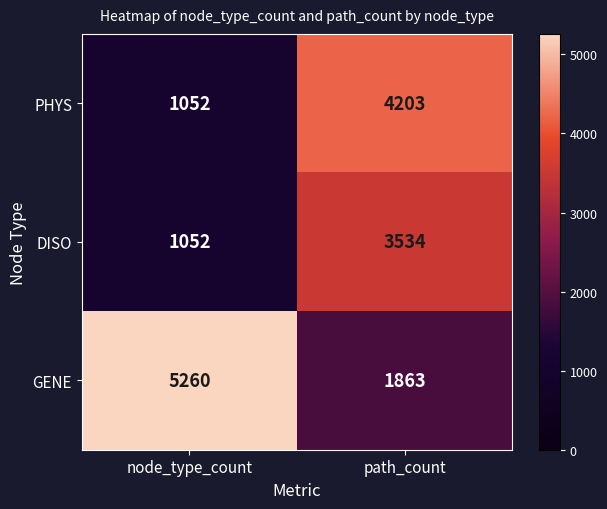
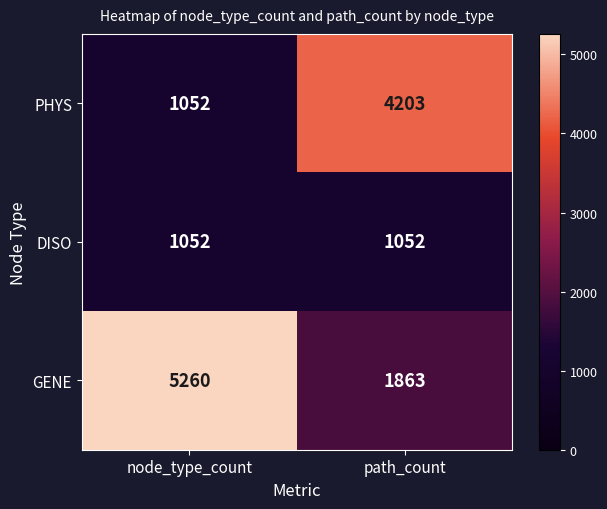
DISO, path_count: 3534 -> 1052
